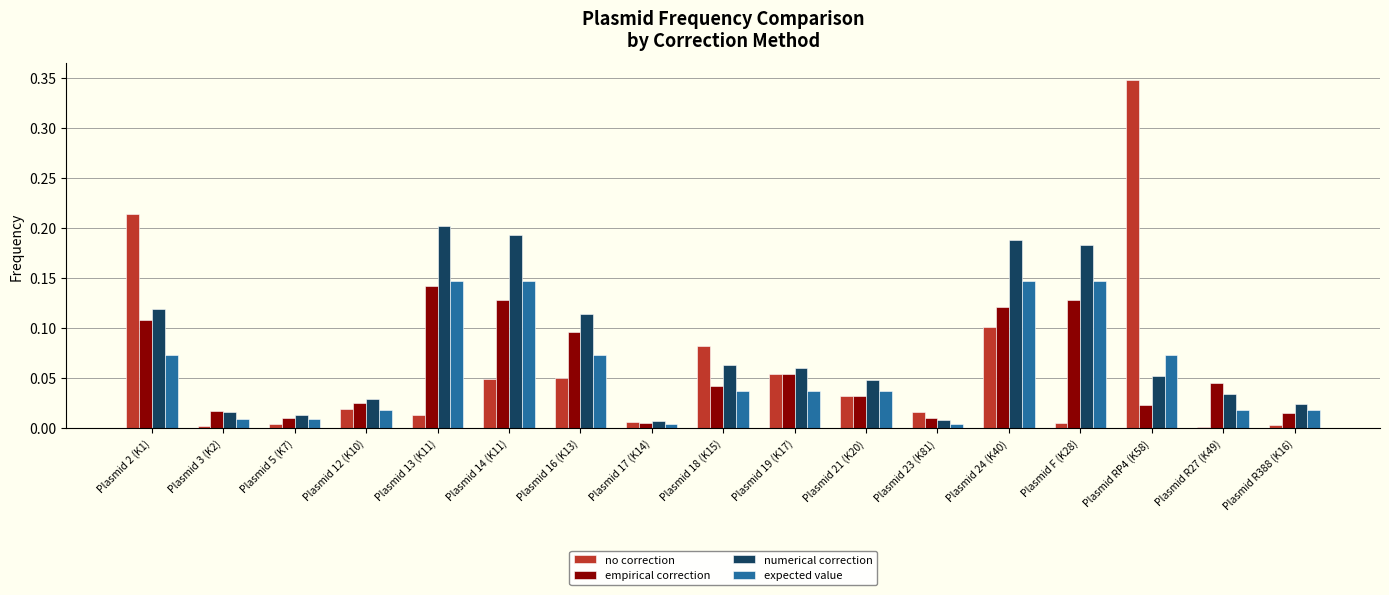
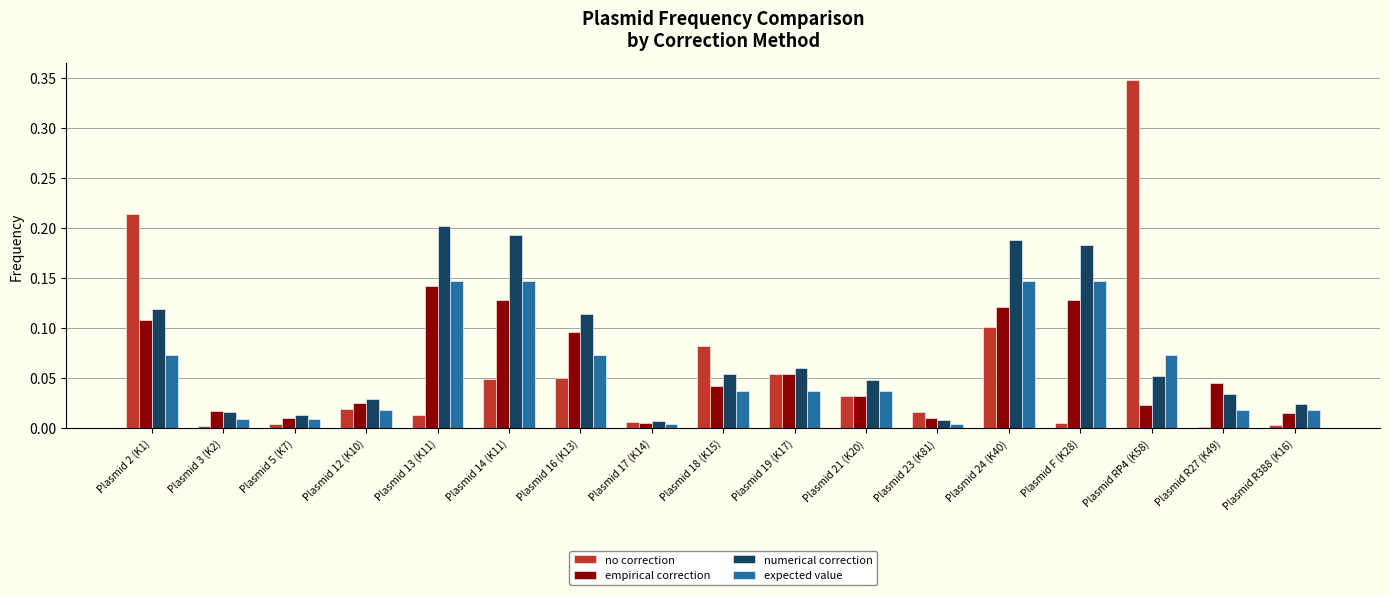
numerical correction, Plasmid 18 (K15): 0.063 -> 0.054
